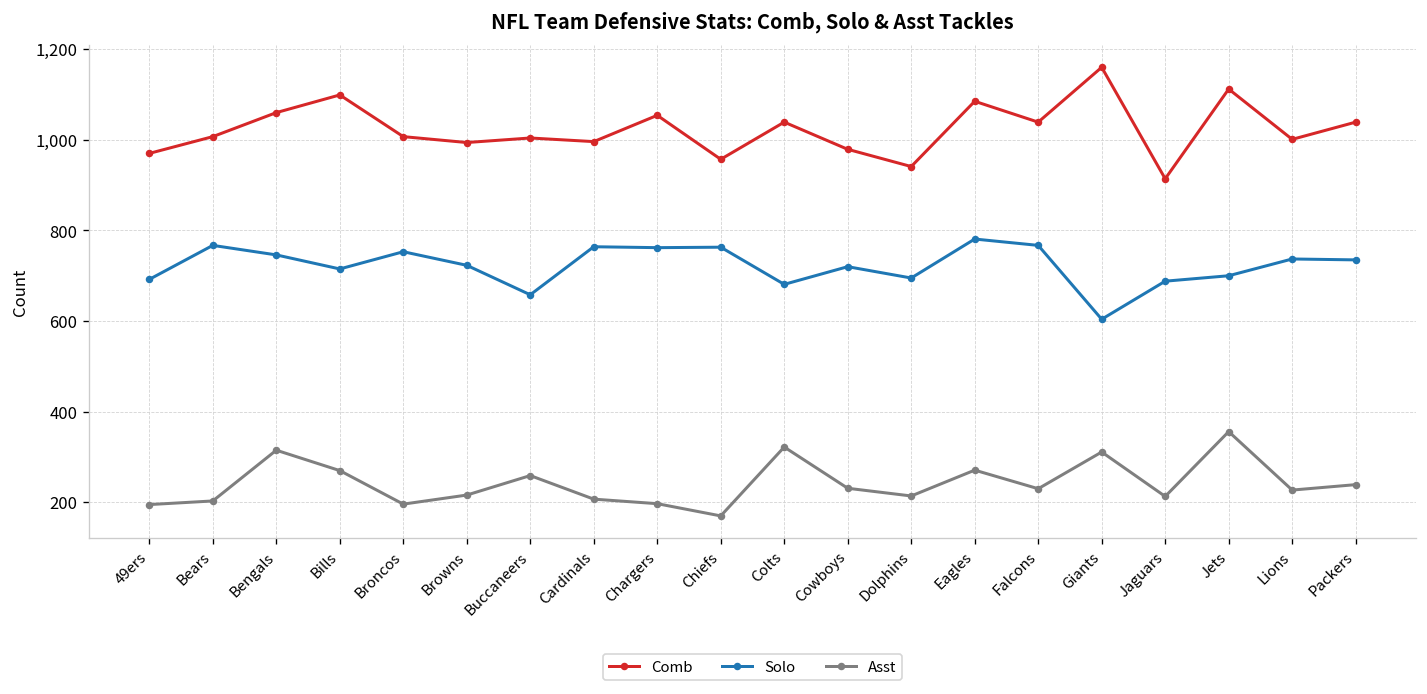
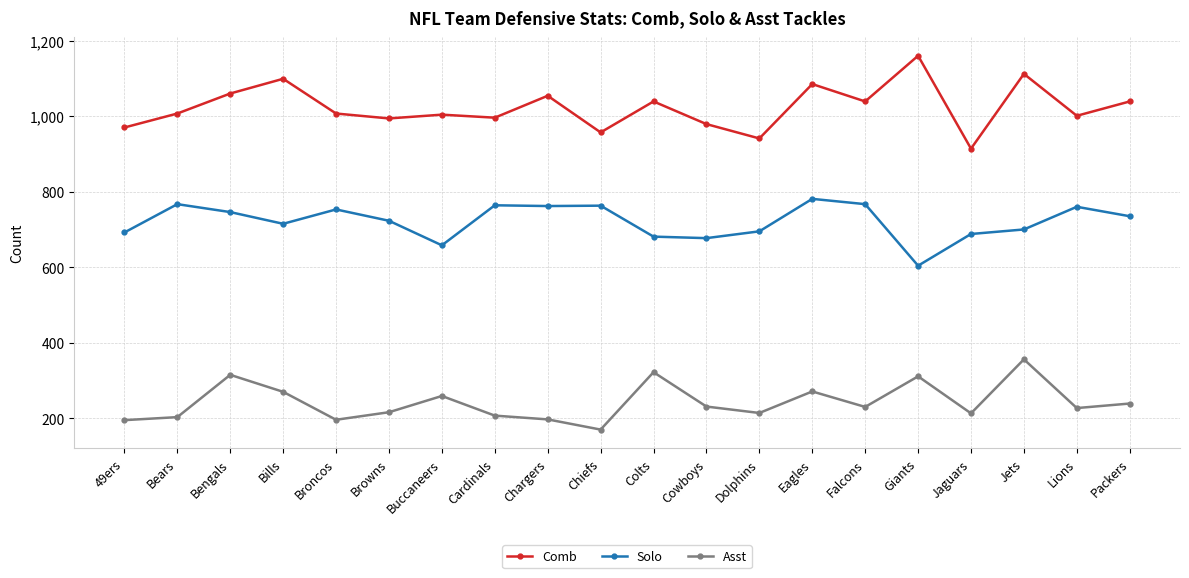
Solo, Cowboys: 720 -> 680
Solo, Lions: 740 -> 760
